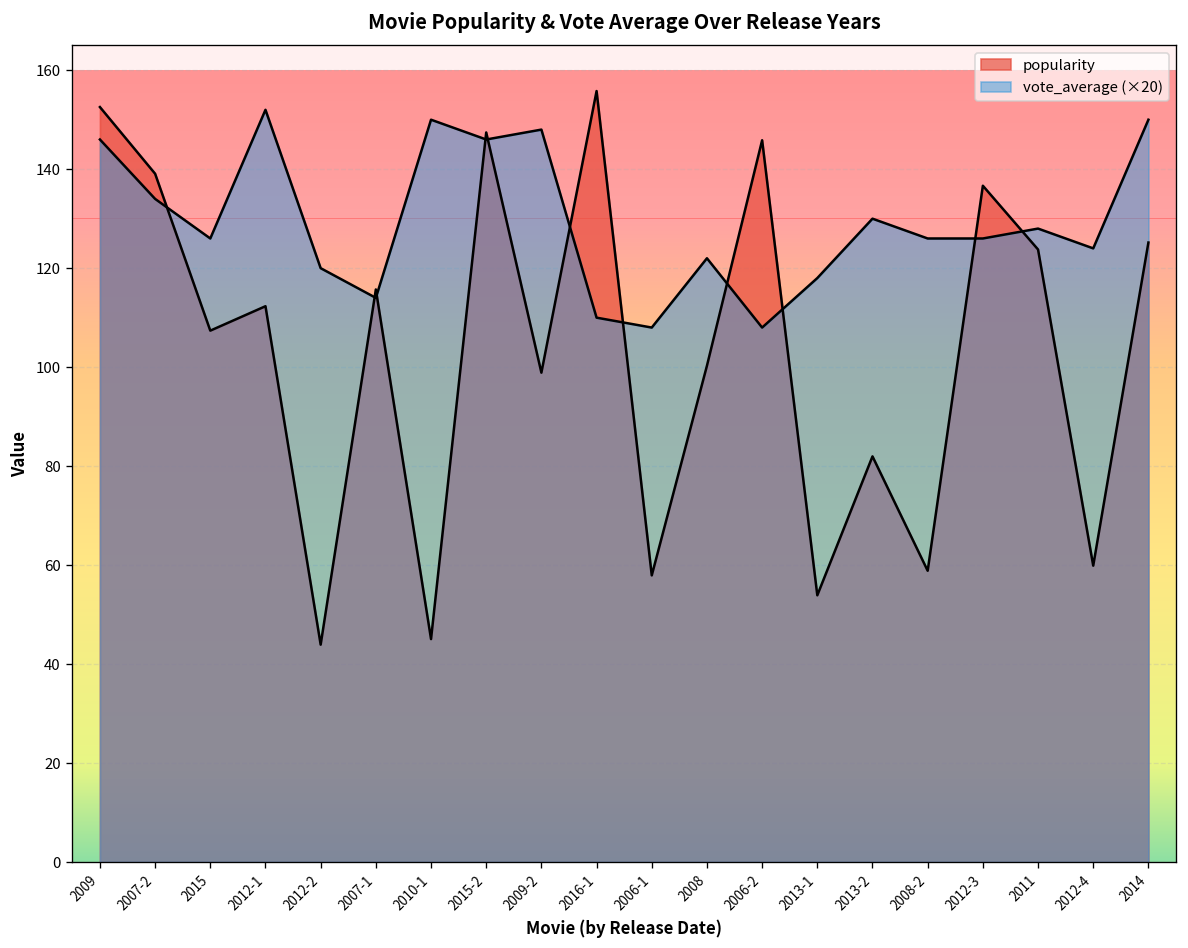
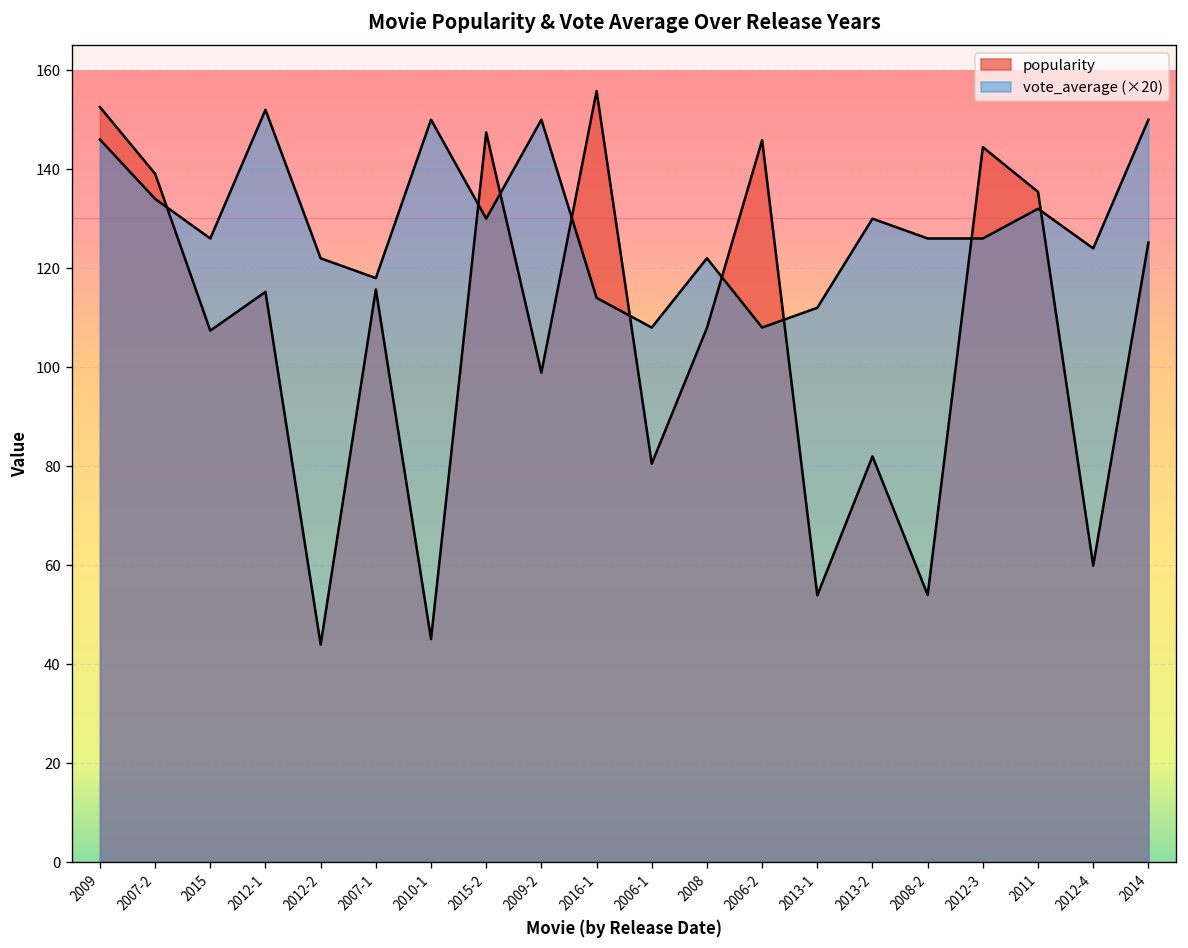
popularity, 2012-1: 112 -> 115
vote_average (×20), 2012-2: 120 -> 122
vote_average (×20), 2007-1: 114 -> 118
vote_average (×20), 2015-2: 146 -> 130
vote_average (×20), 2009-2: 148 -> 150
vote_average (×20), 2016-1: 110 -> 114
popularity, 2006-1: 58 -> 80
popularity, 2008: 100 -> 108
vote_average (×20), 2013-1: 118 -> 112
popularity, 2008-2: 59 -> 54
popularity, 2012-3: 137 -> 144
popularity, 2011: 124 -> 135
vote_average (×20), 2011: 128 -> 132
